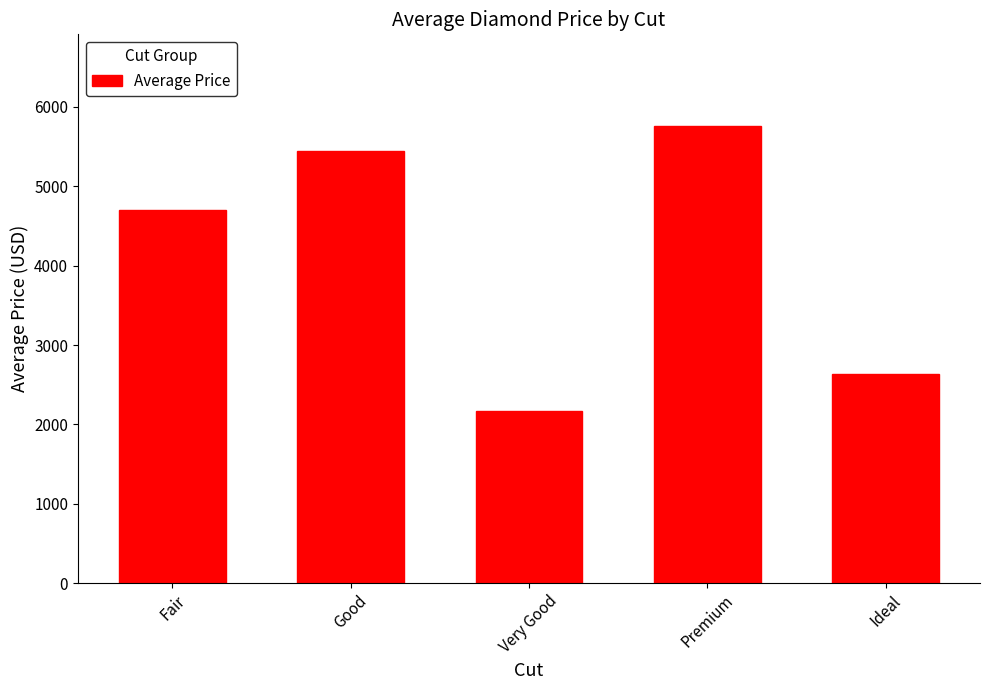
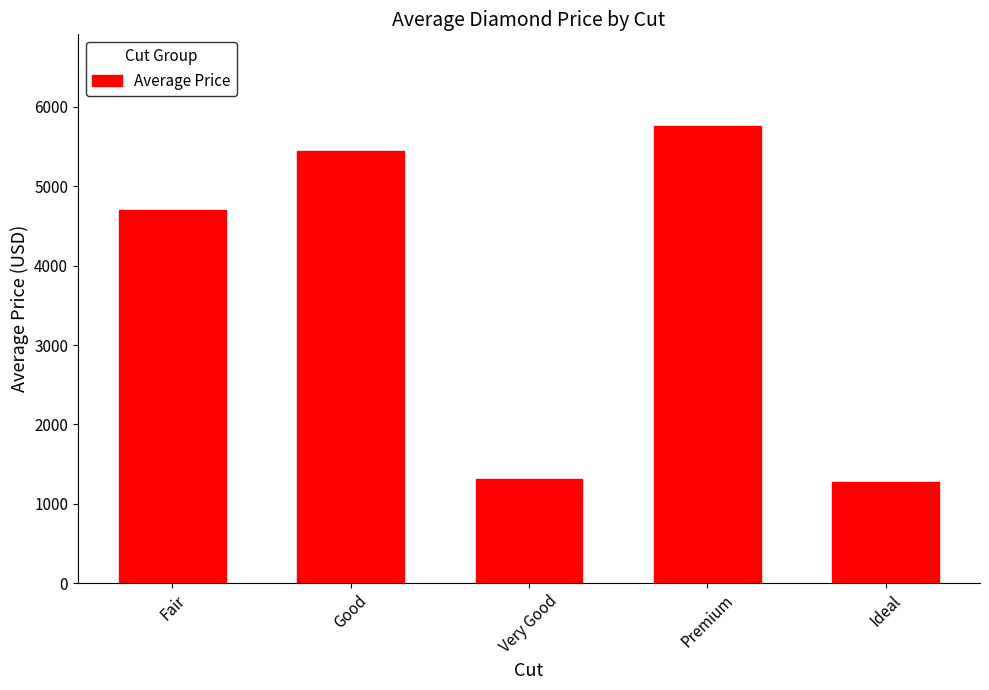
Very Good: 2200 -> 1300
Ideal: 2600 -> 1300
